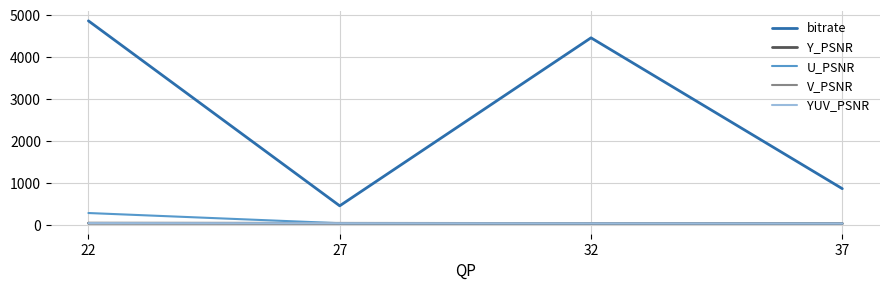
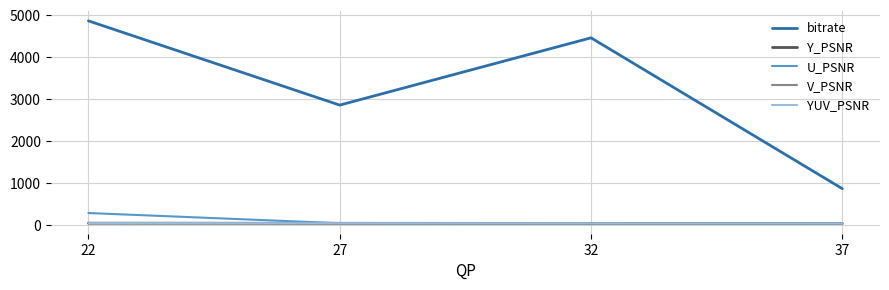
bitrate, 27: 500 -> 2900
